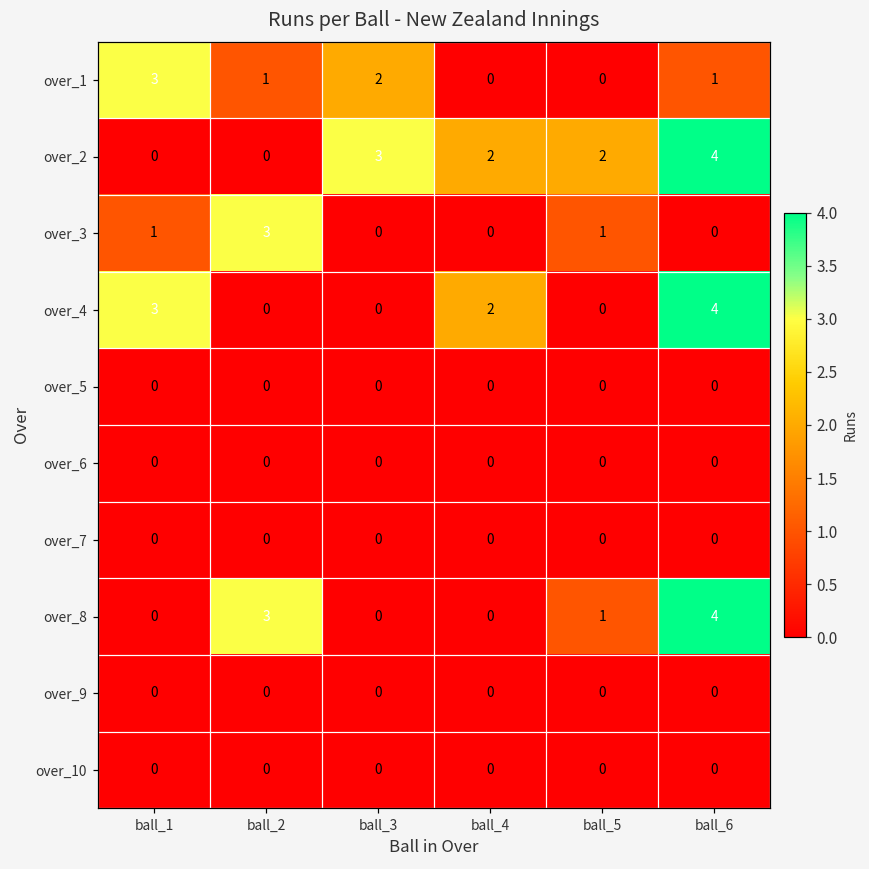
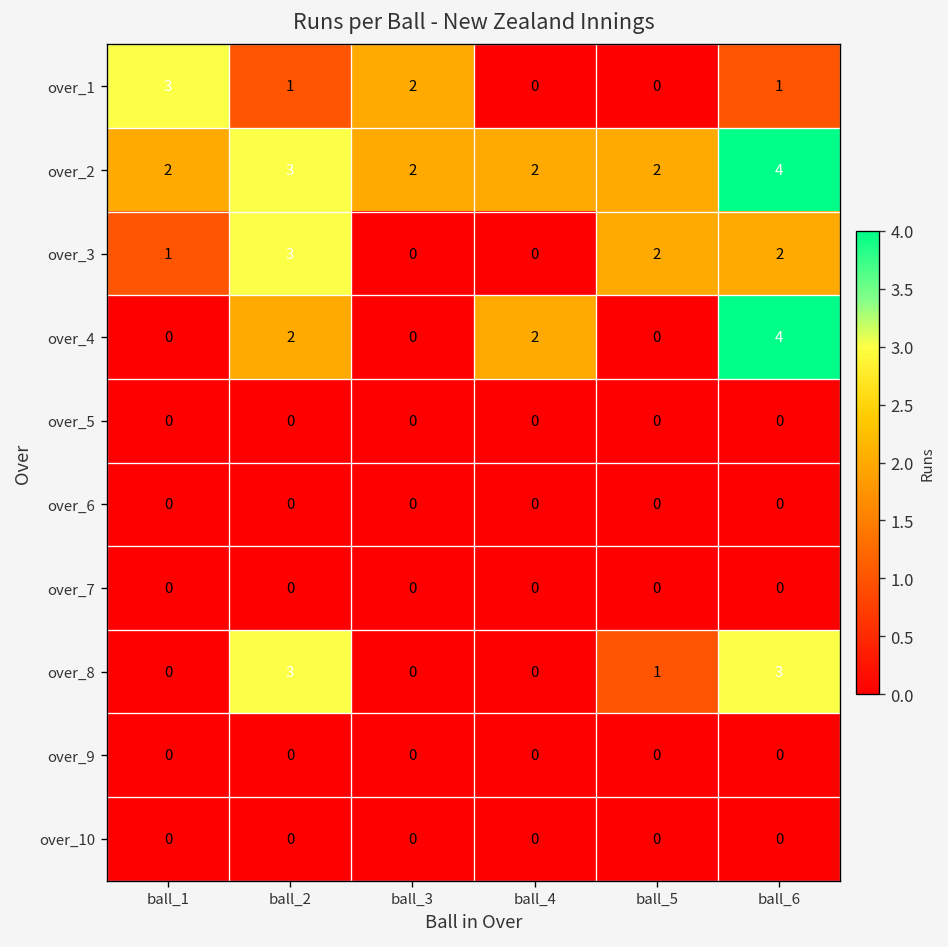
over_2, ball_1: 0 -> 2
over_2, ball_2: 0 -> 3
over_2, ball_3: 3 -> 2
over_3, ball_5: 1 -> 2
over_3, ball_6: 0 -> 2
over_4, ball_1: 3 -> 0
over_4, ball_2: 0 -> 2
over_8, ball_6: 4 -> 3
